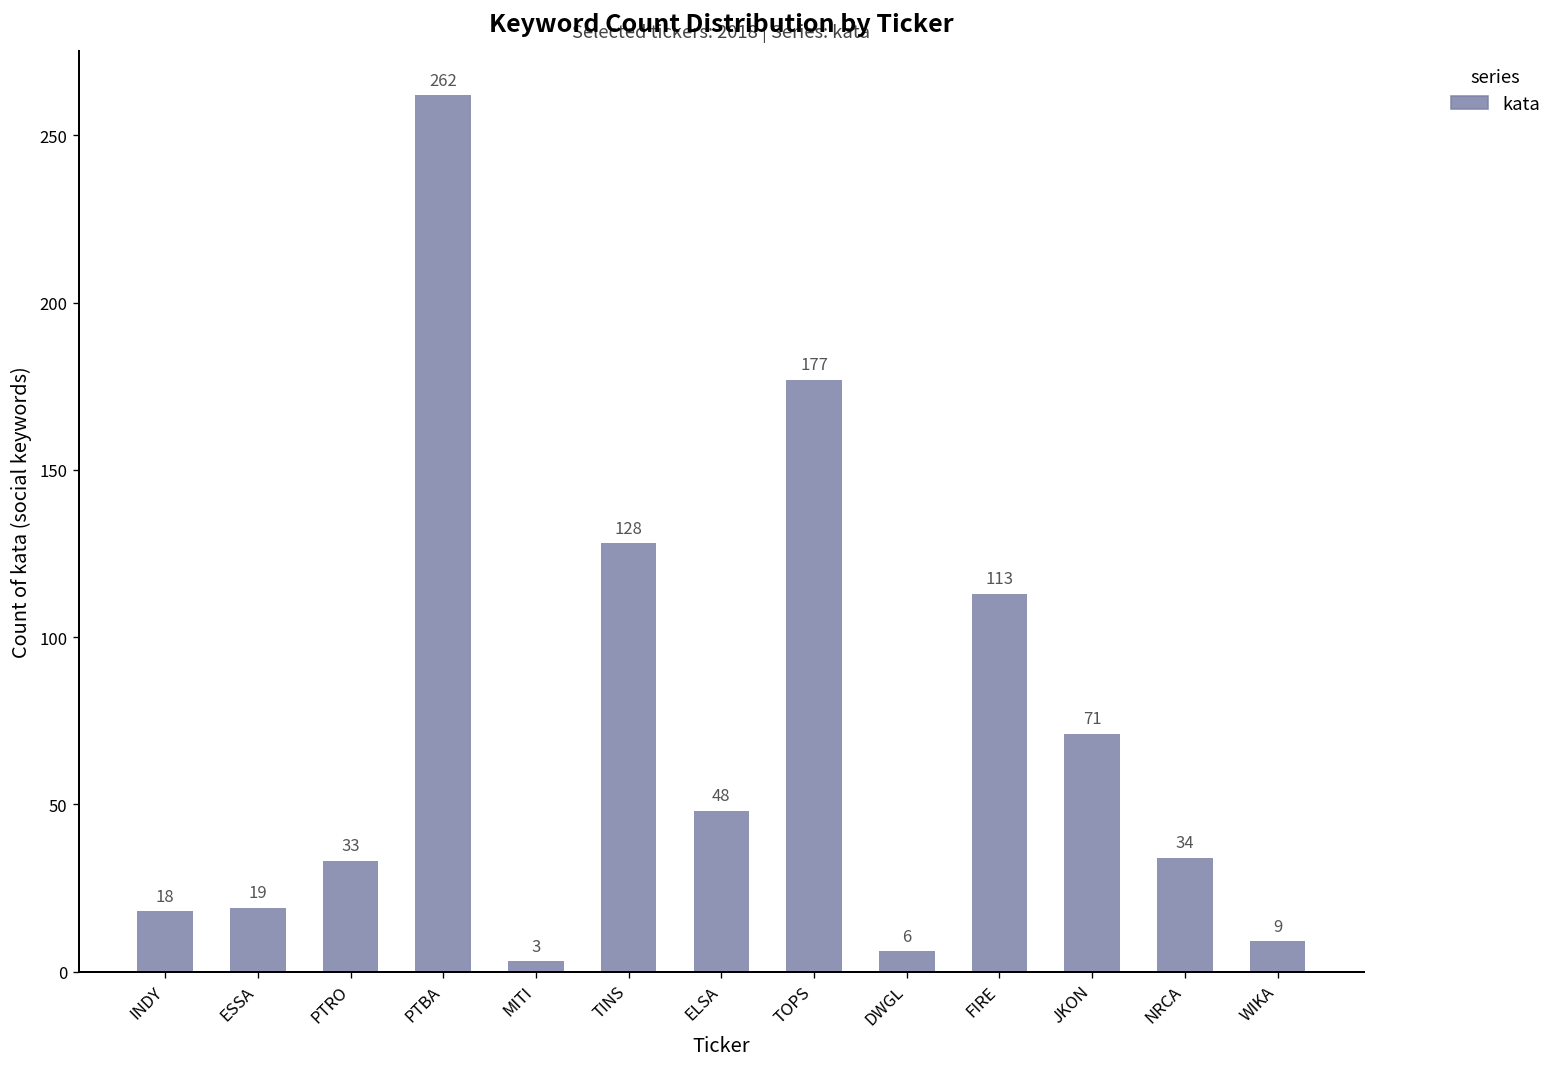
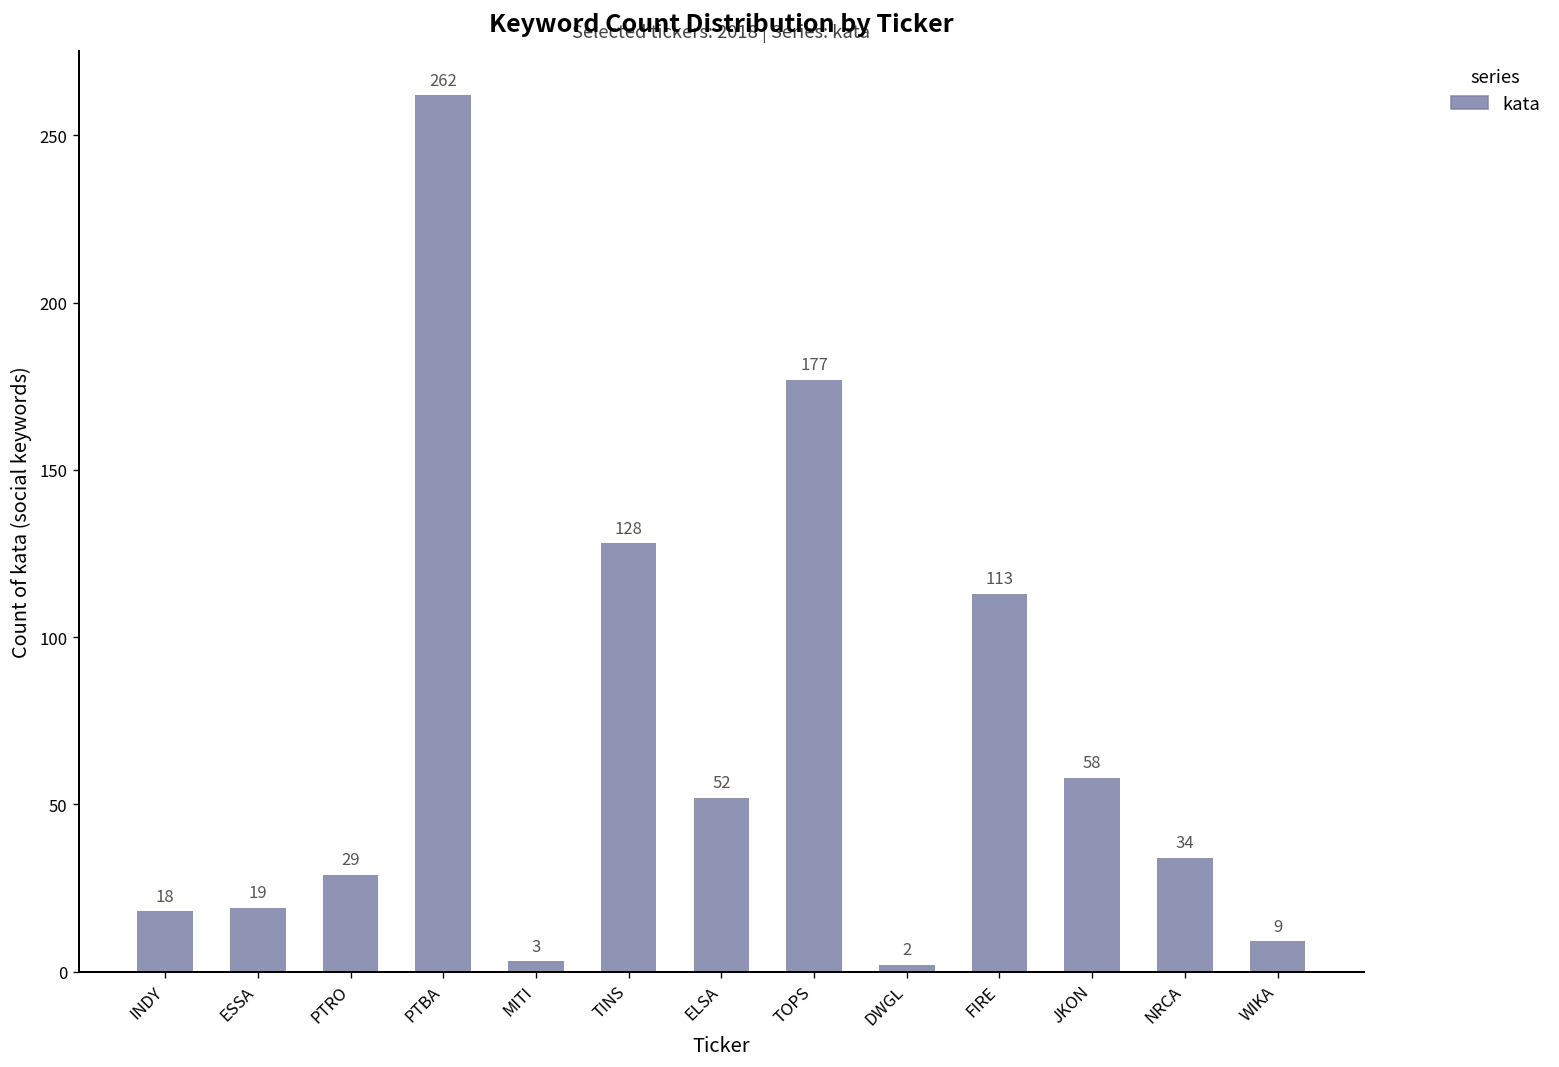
PTRO: 33 -> 29
ELSA: 48 -> 52
DWGL: 6 -> 2
JKON: 71 -> 58
